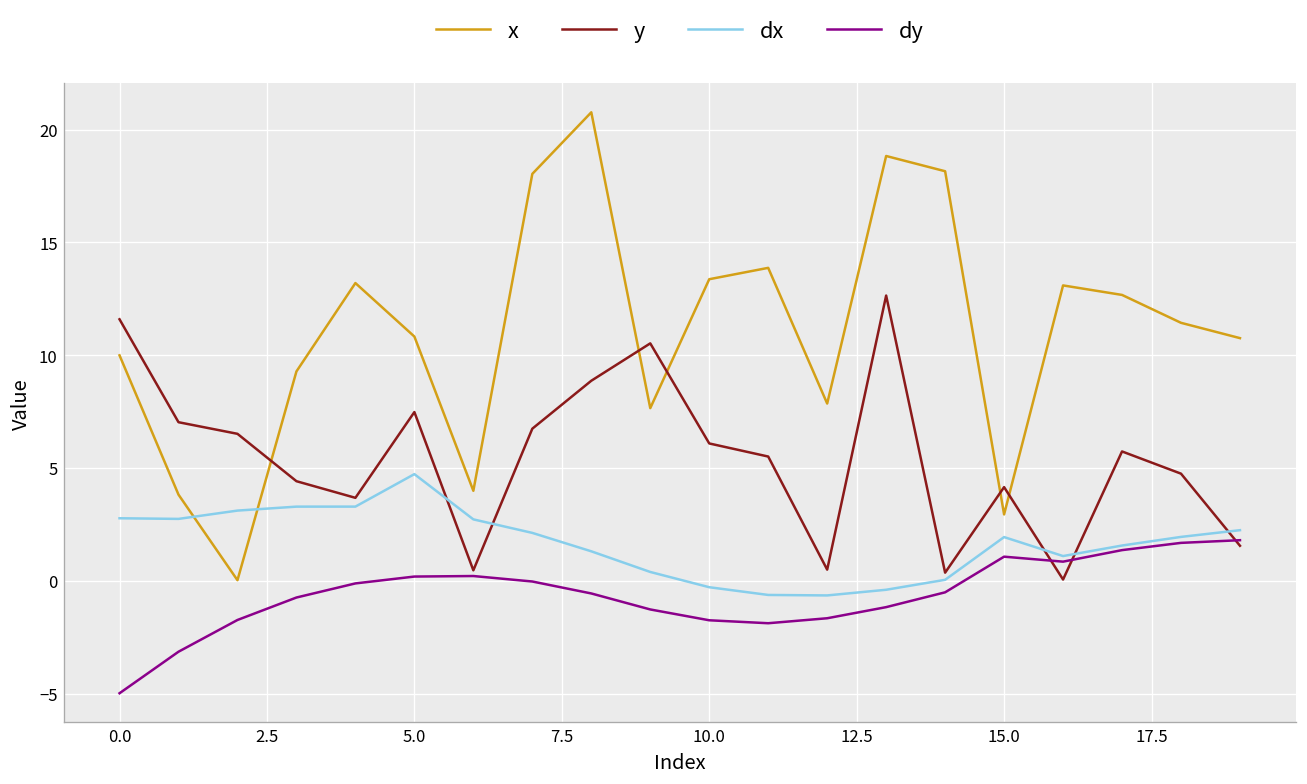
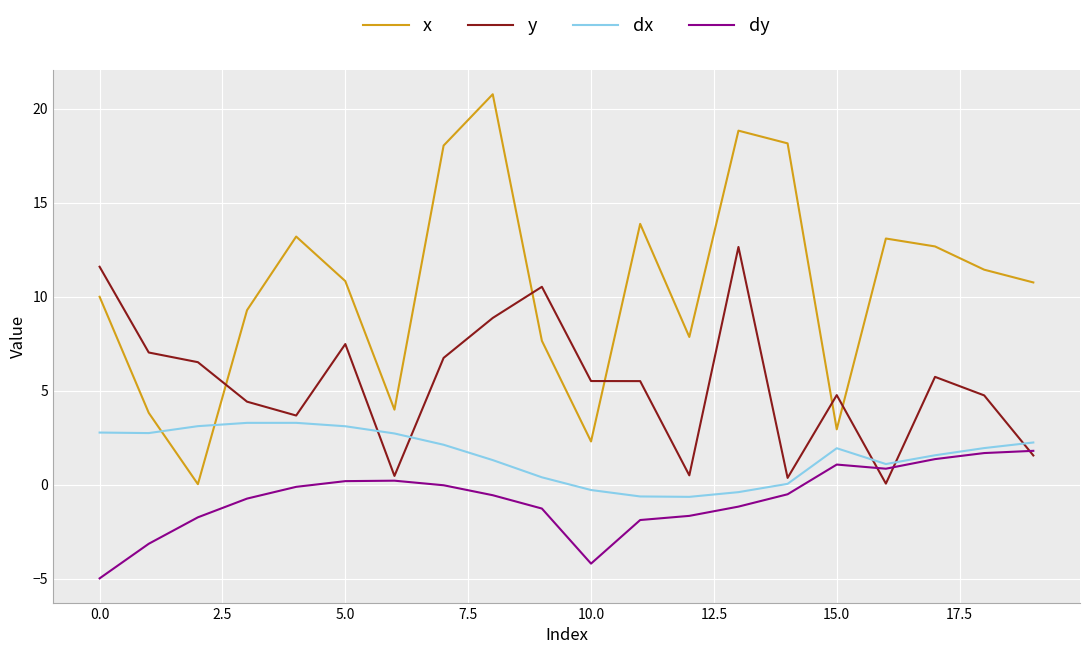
dx, 5.0: 4.7 -> 3.1
x, 10.0: 13.4 -> 2.3
y, 10.0: 6.1 -> 5.5
dy, 10.0: -1.8 -> -4.2
y, 15.0: 4.2 -> 4.8
